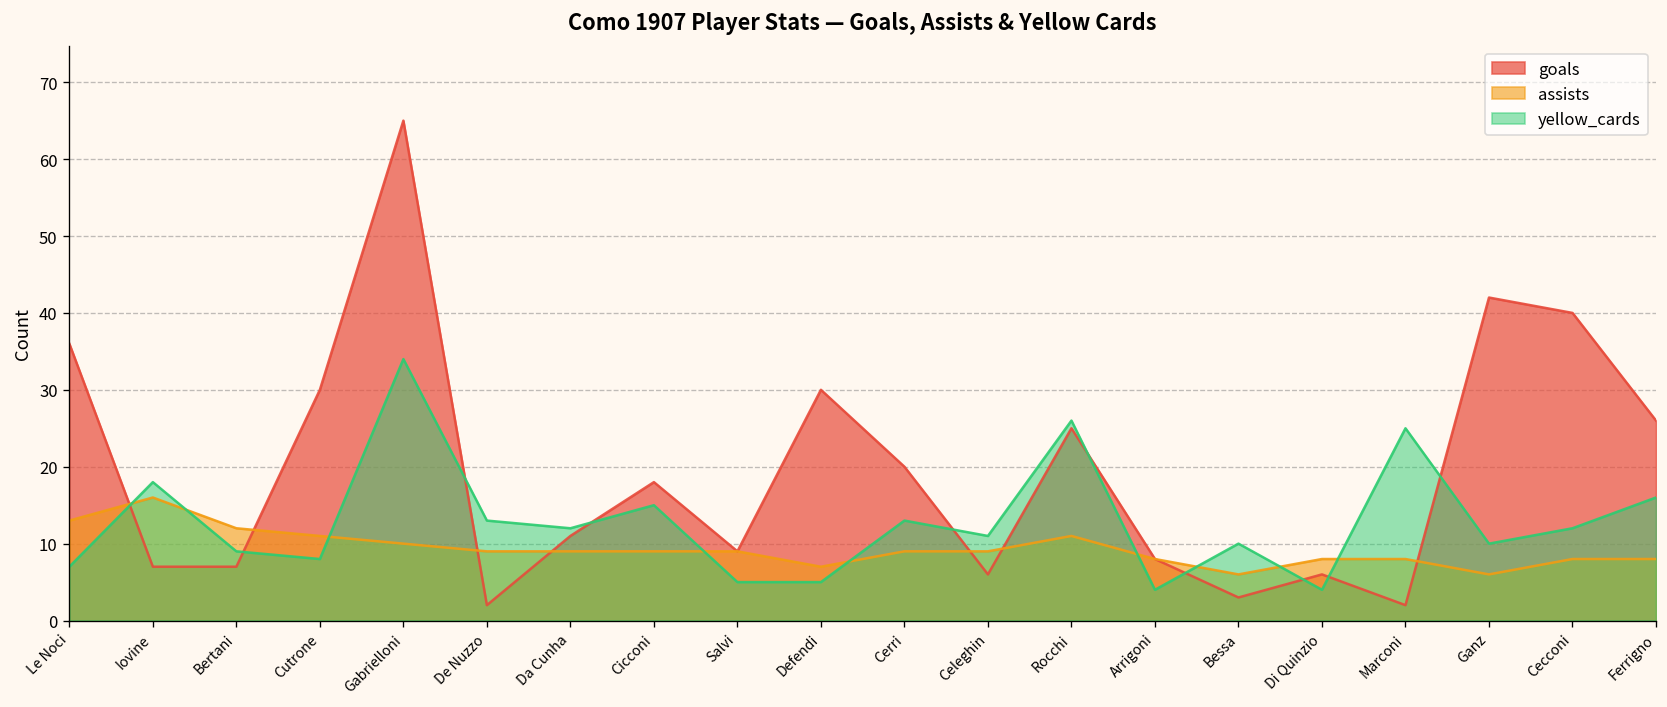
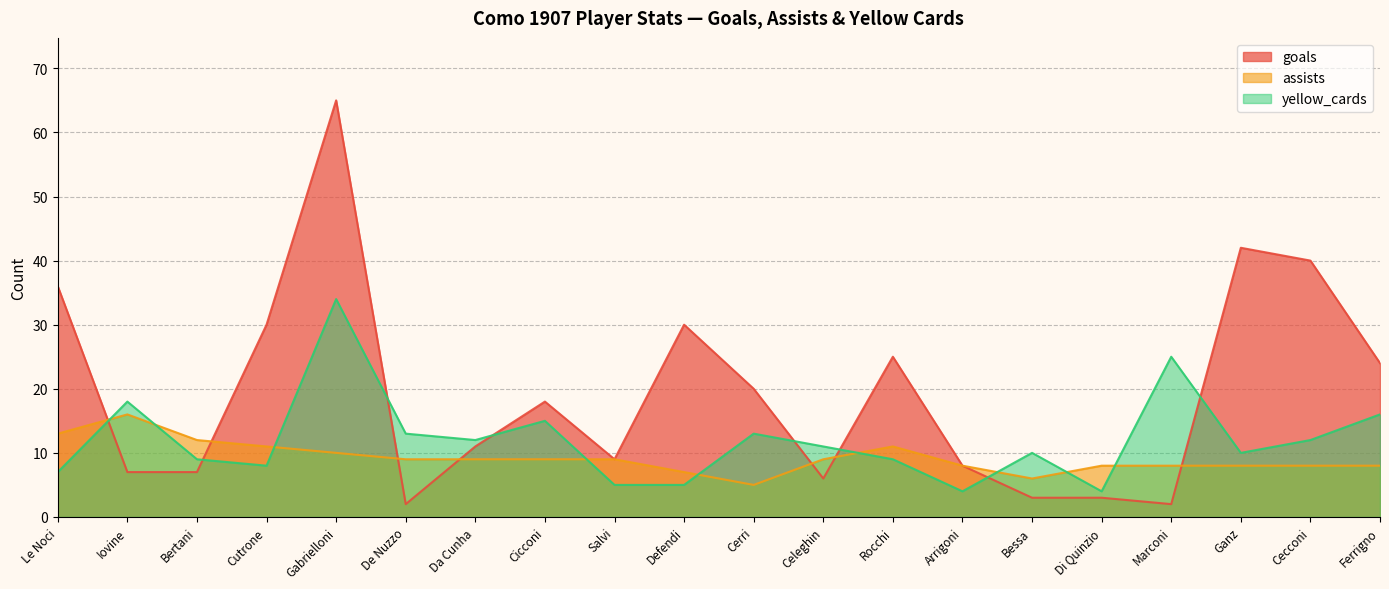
assists, Cerri: 9 -> 5
yellow_cards, Rocchi: 26 -> 9
goals, Di Quinzio: 6 -> 3
assists, Ganz: 6 -> 8
goals, Ferrigno: 26 -> 24
